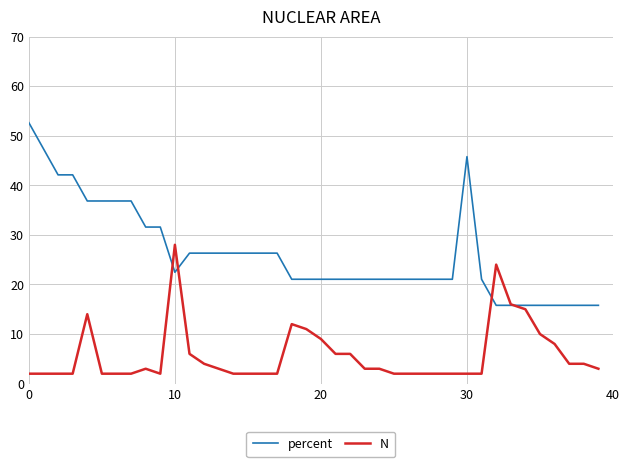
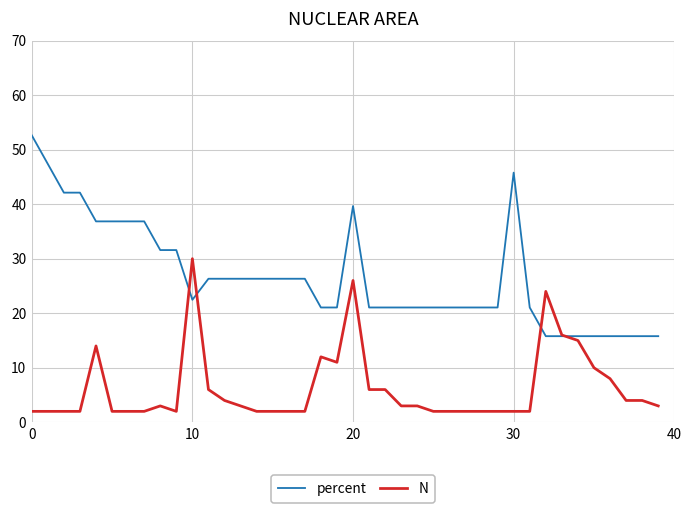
N, 10: 28 -> 30
percent, 20: 21 -> 40
N, 20: 9 -> 26
